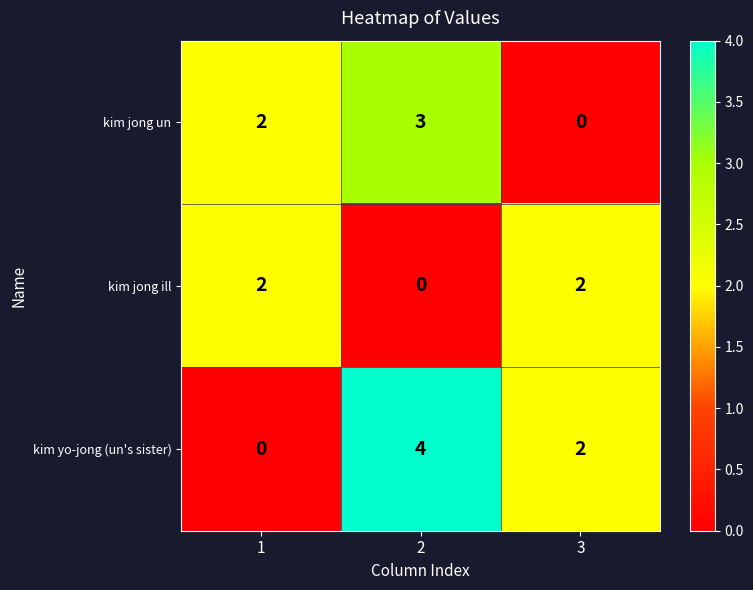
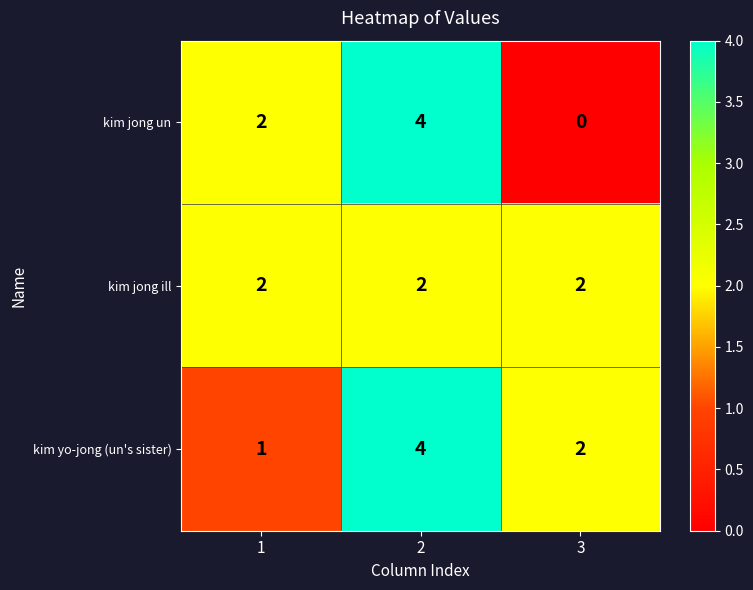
kim jong un, 2: 3 -> 4
kim jong ill, 2: 0 -> 2
kim yo-jong (un's sister), 1: 0 -> 1
